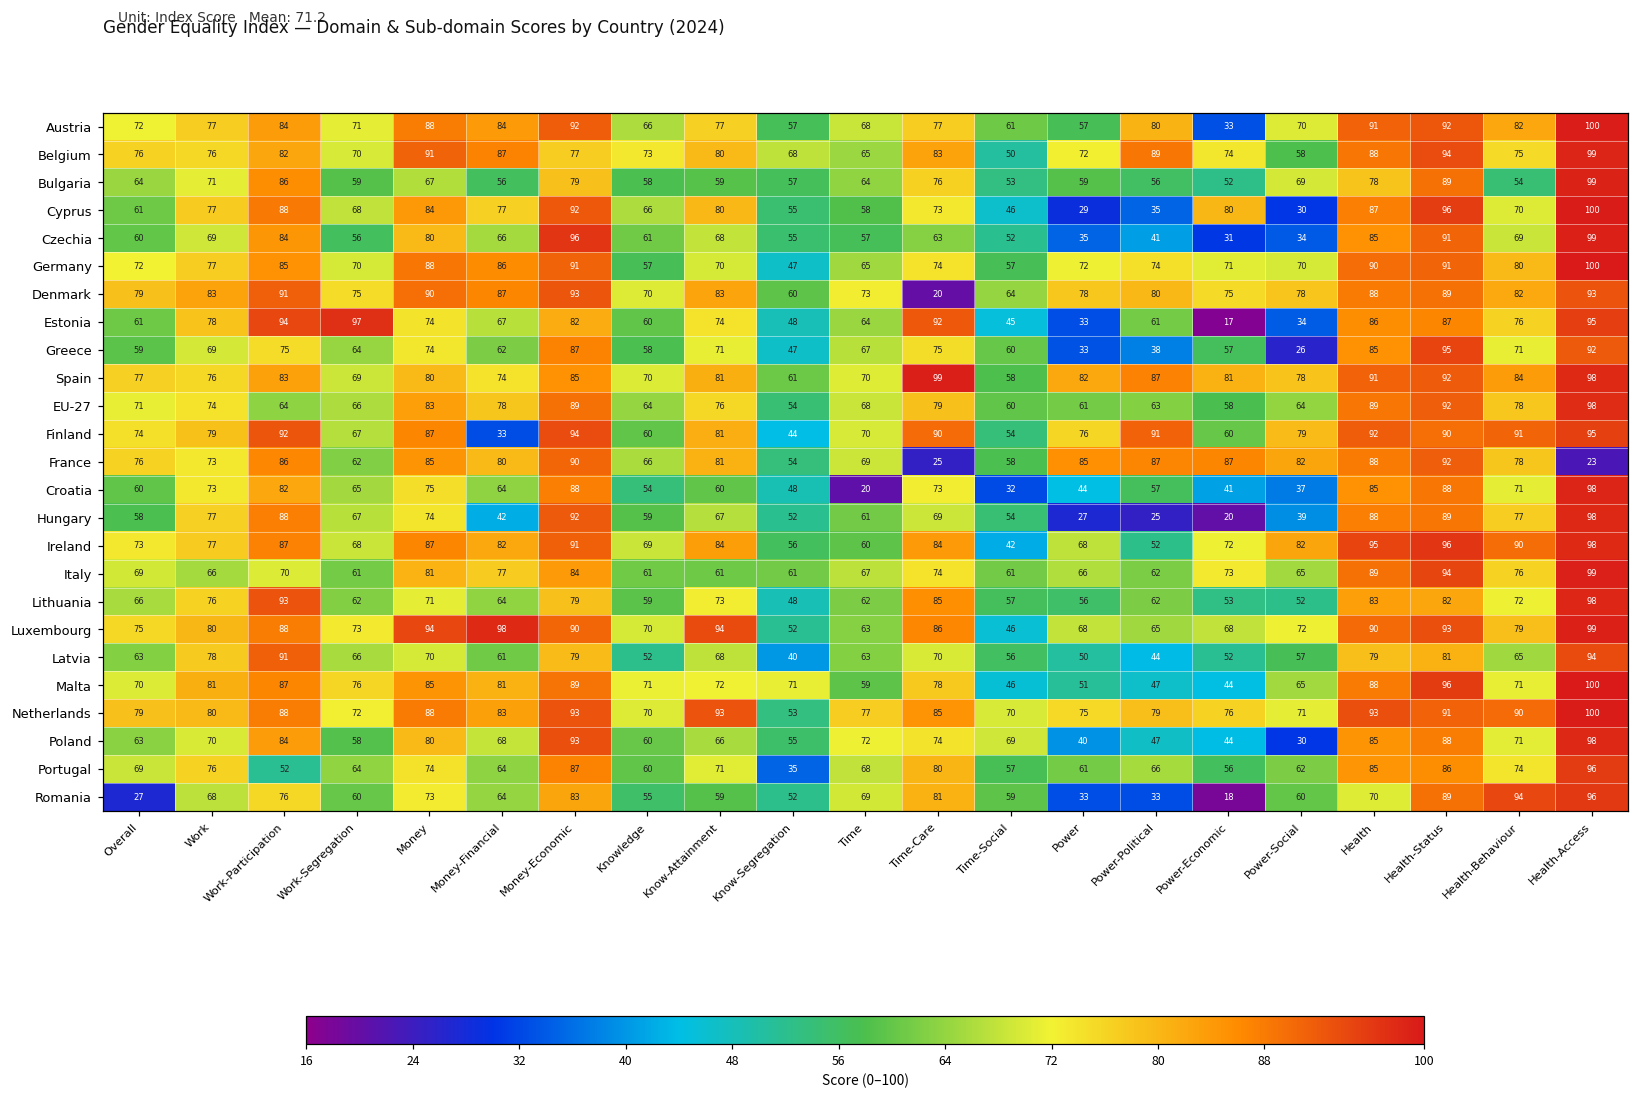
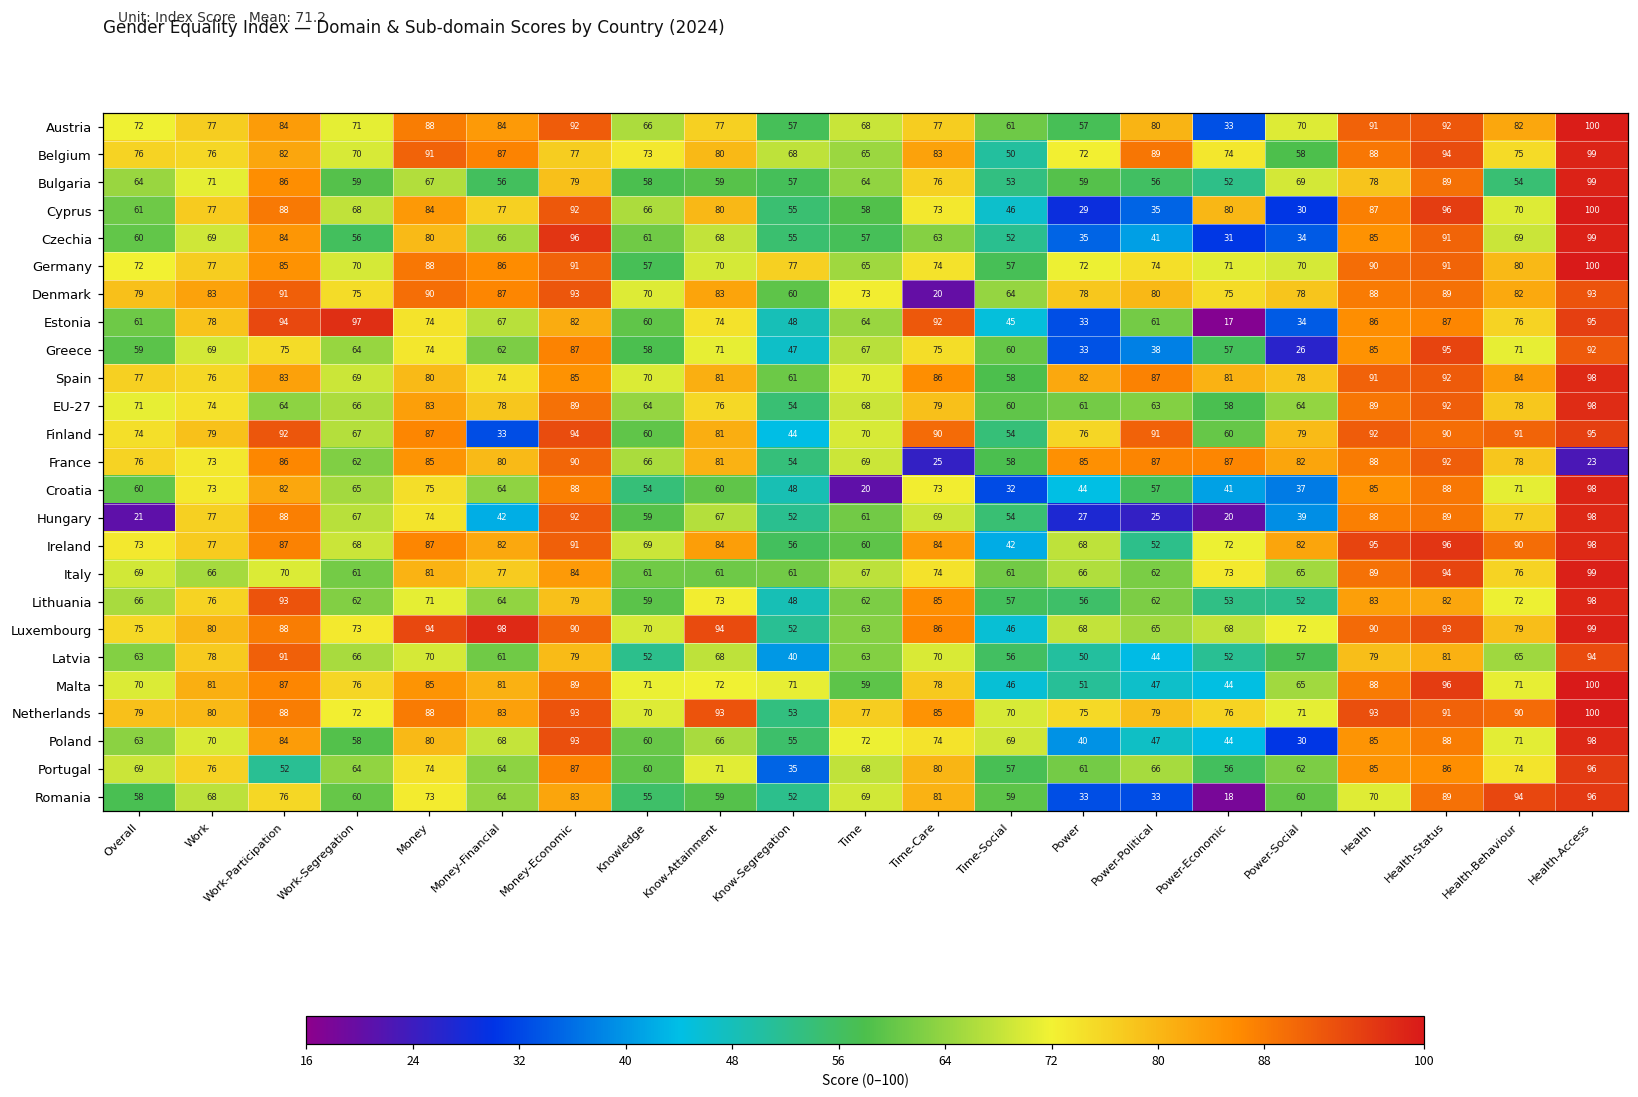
Germany, Know-Segregation: 47 -> 77
Spain, Time-Care: 99 -> 86
Hungary, Overall: 58 -> 21
Romania, Overall: 27 -> 58
